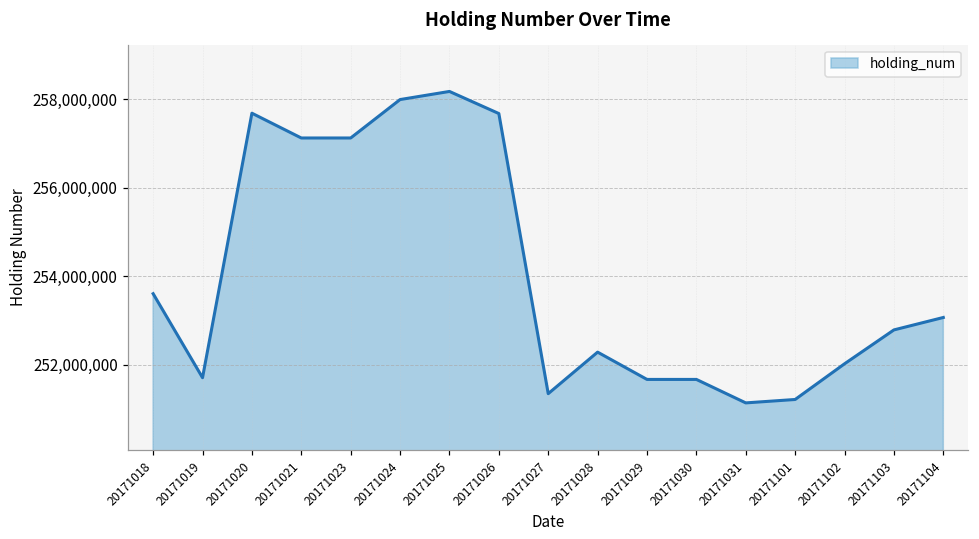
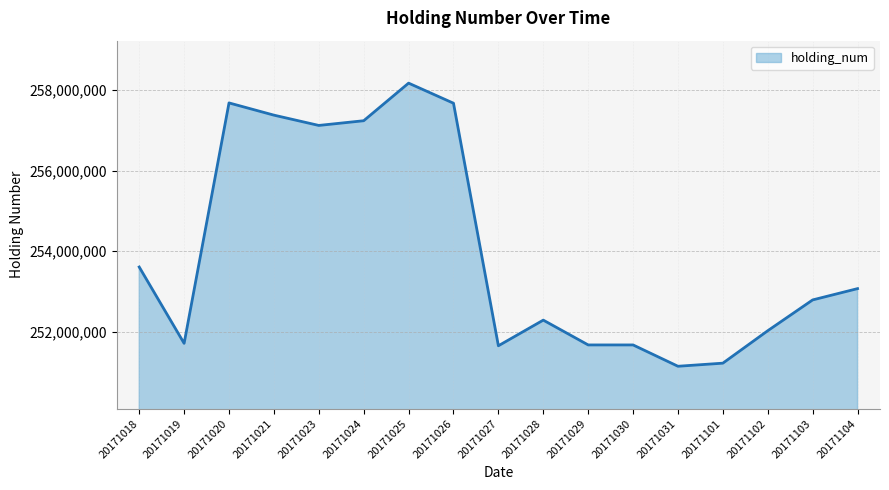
20171021: 257,100,000 -> 257,400,000
20171024: 258,000,000 -> 257,200,000
20171027: 251,300,000 -> 251,600,000
